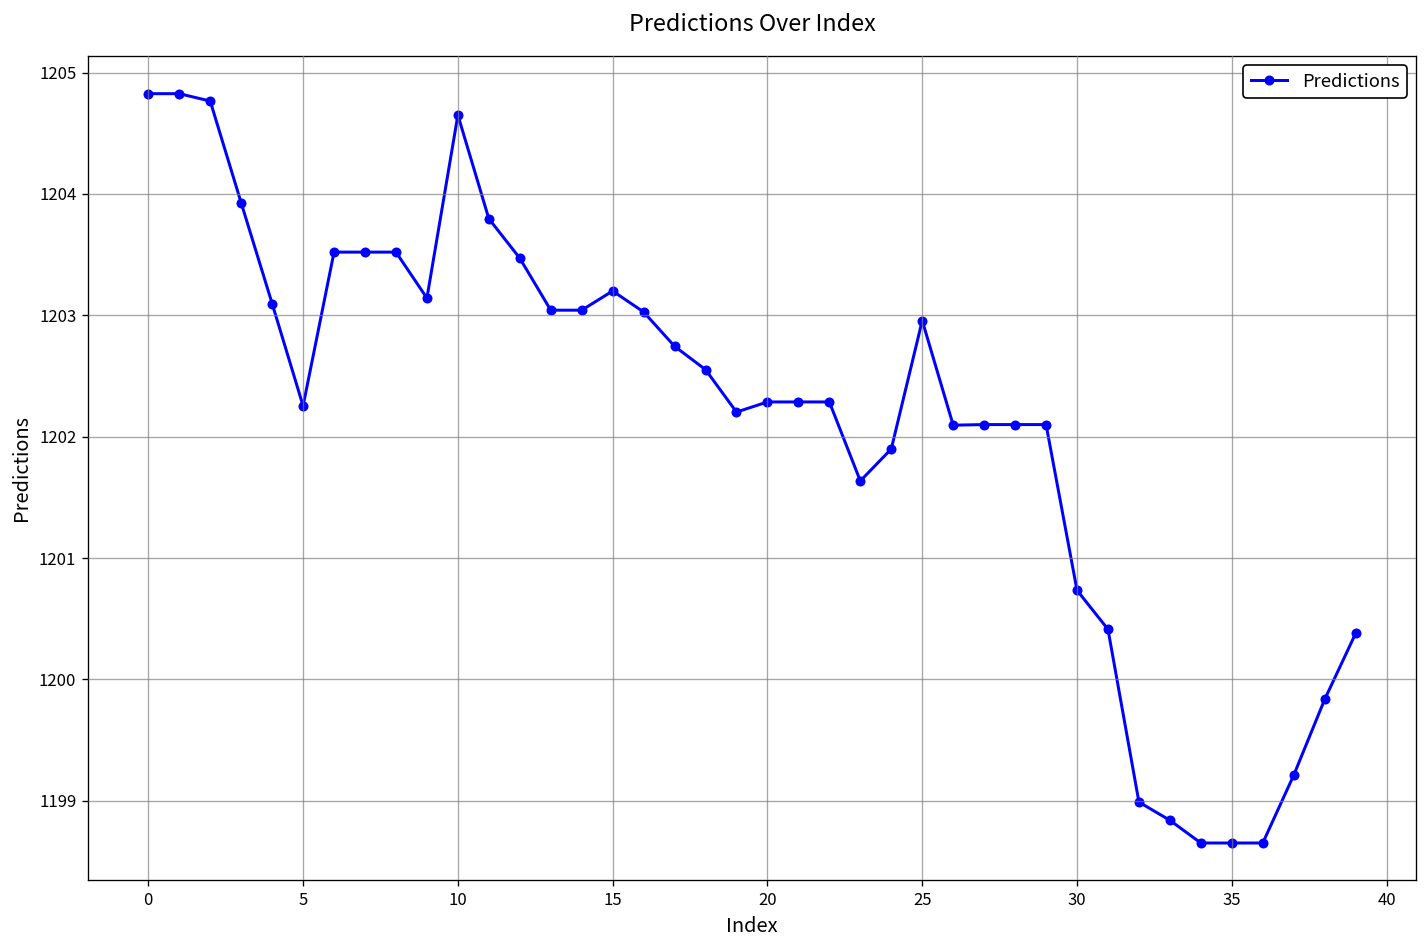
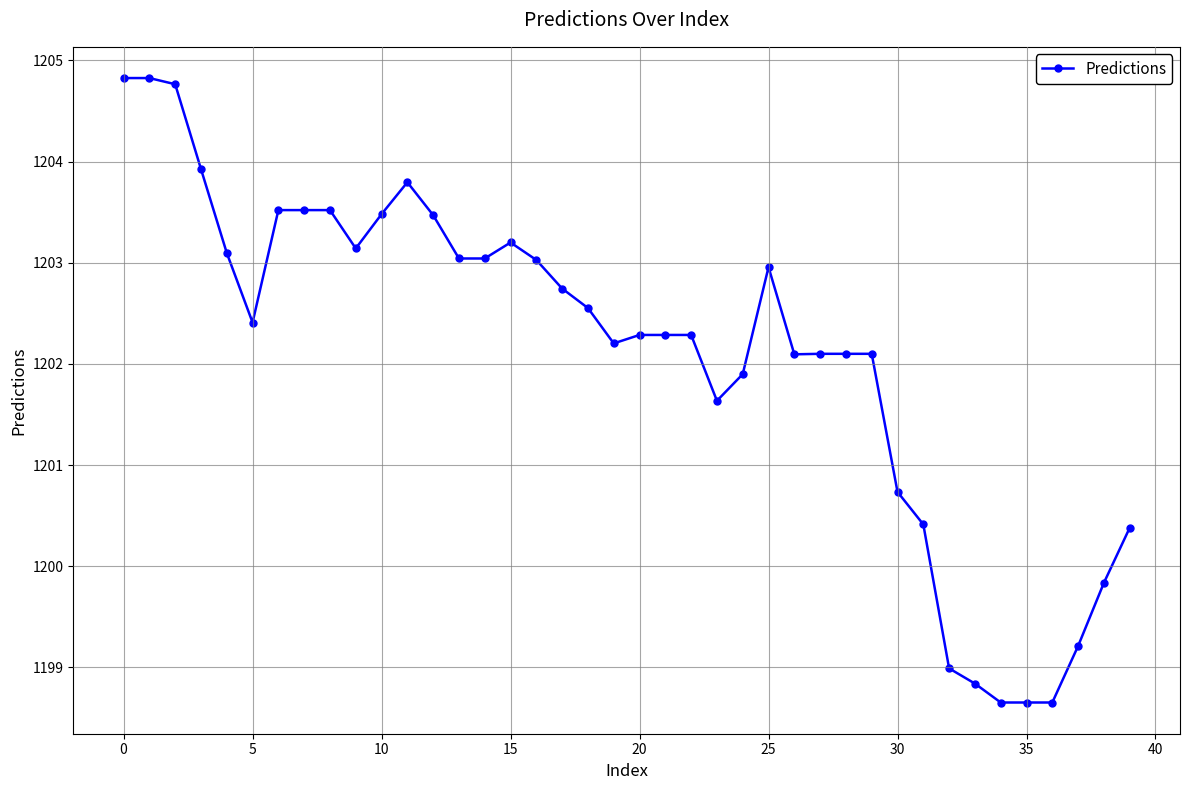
5: 1202.25 -> 1202.41
10: 1204.65 -> 1203.48
